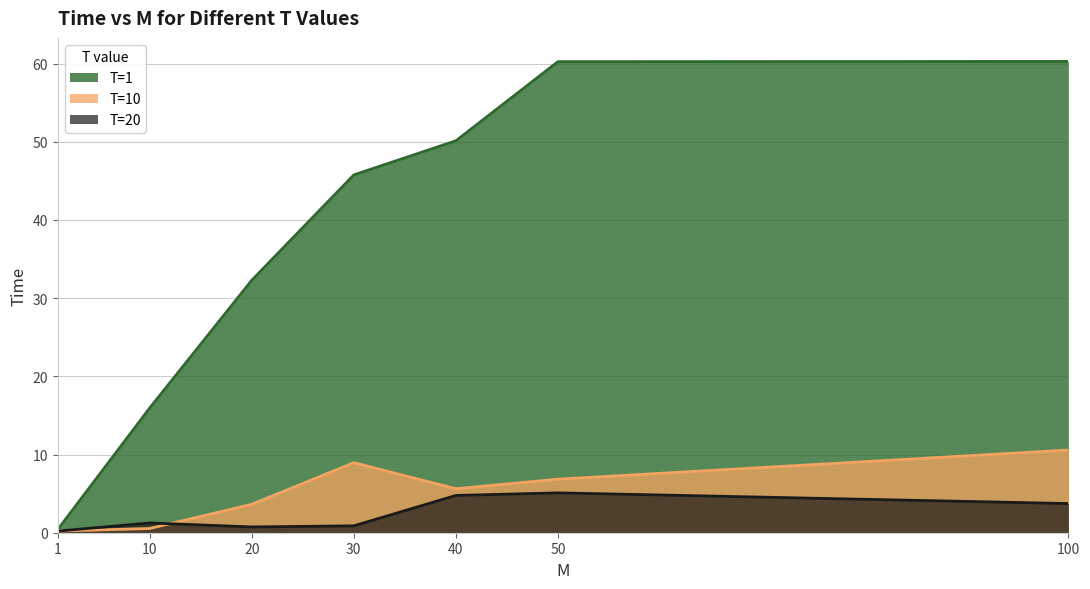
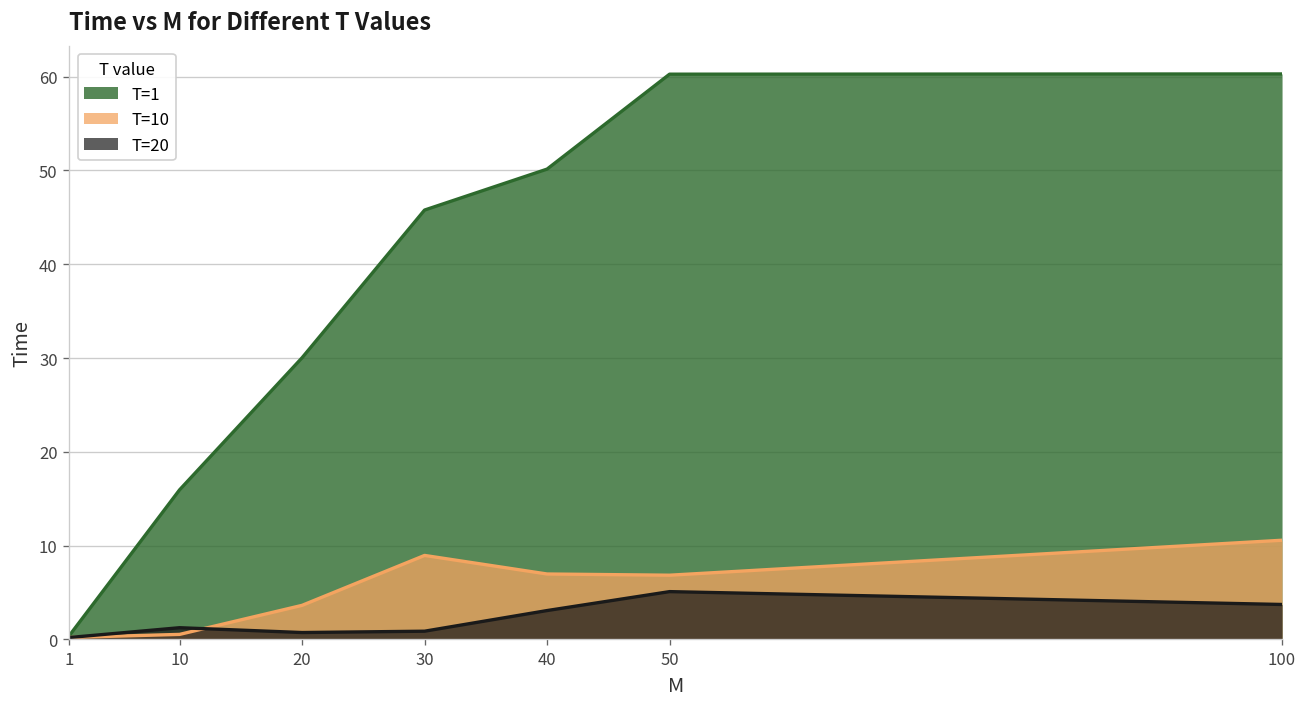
T=1, 20: 32 -> 30
T=10, 40: 6 -> 7
T=20, 40: 5 -> 3
